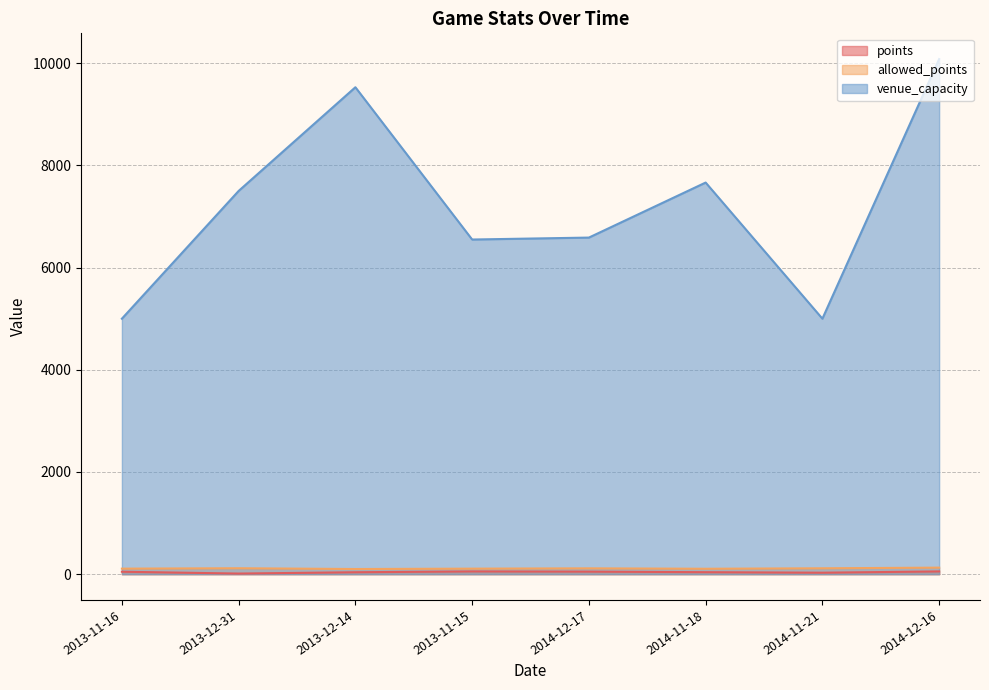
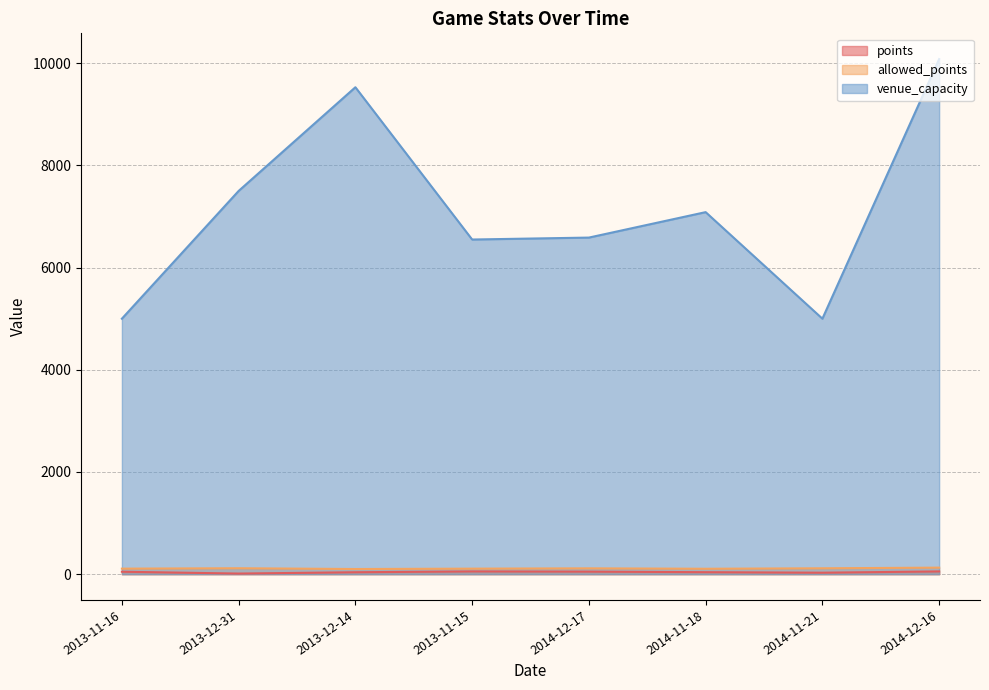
venue_capacity, 2014-11-18: 7700 -> 7100
